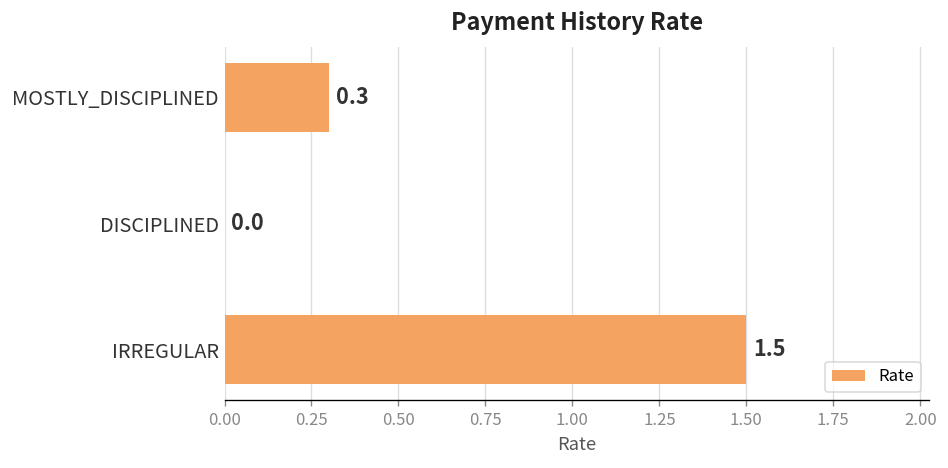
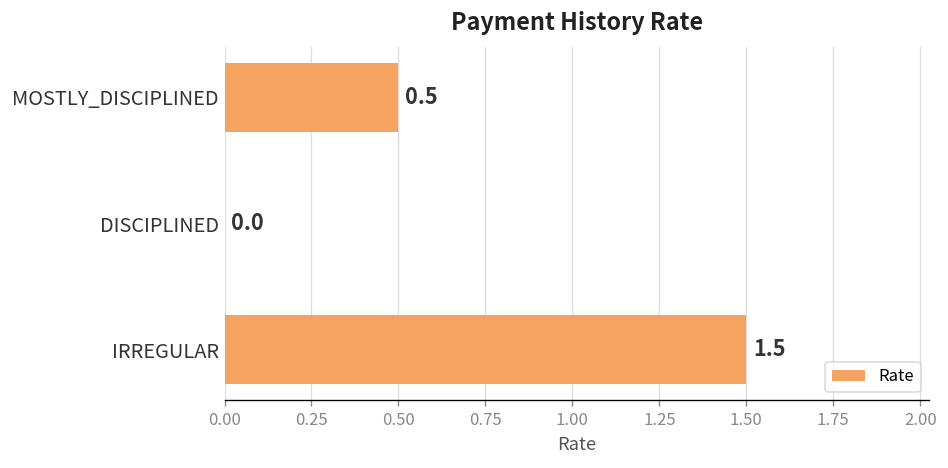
MOSTLY_DISCIPLINED: 0.3 -> 0.5
